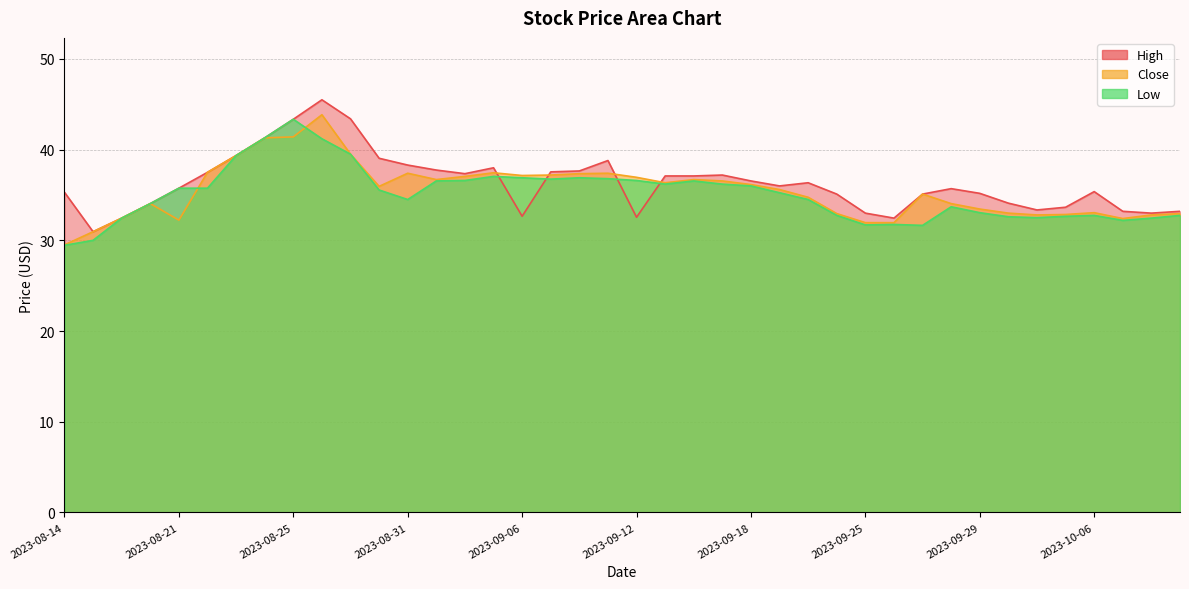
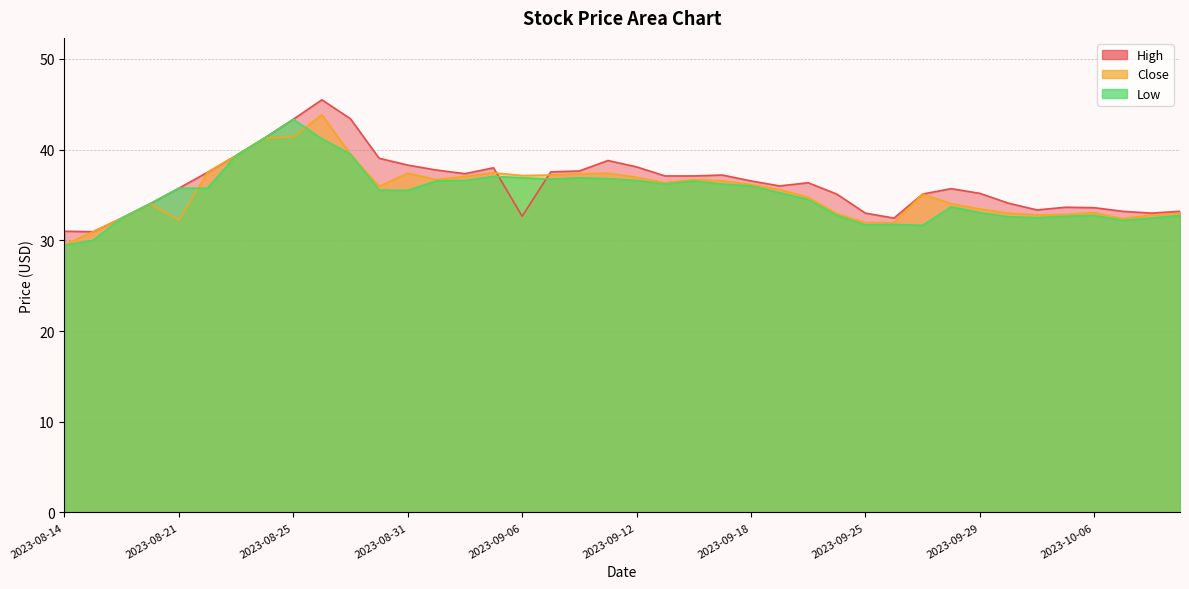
High, 2023-08-14: 35 -> 31
Low, 2023-08-31: 35 -> 36
High, 2023-09-12: 33 -> 38
High, 2023-10-06: 35 -> 34
